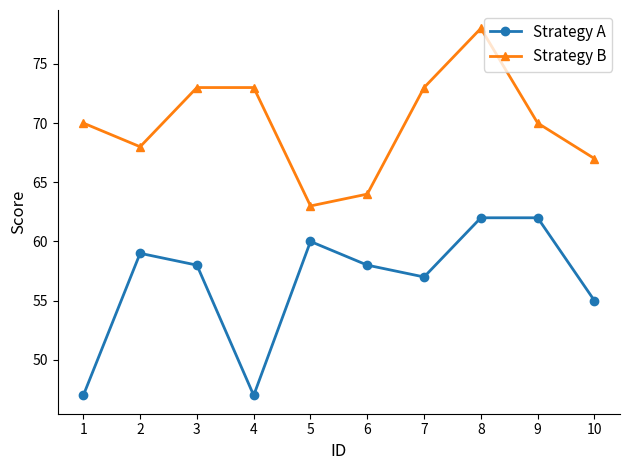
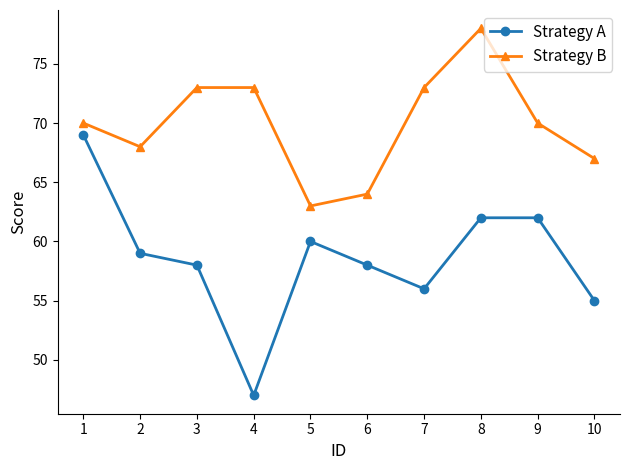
Strategy A, 1: 47 -> 69
Strategy A, 7: 57 -> 56
